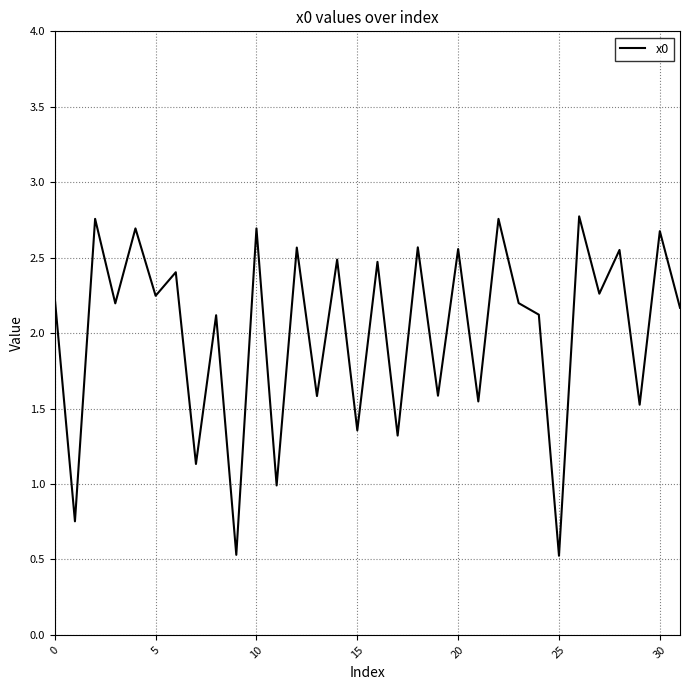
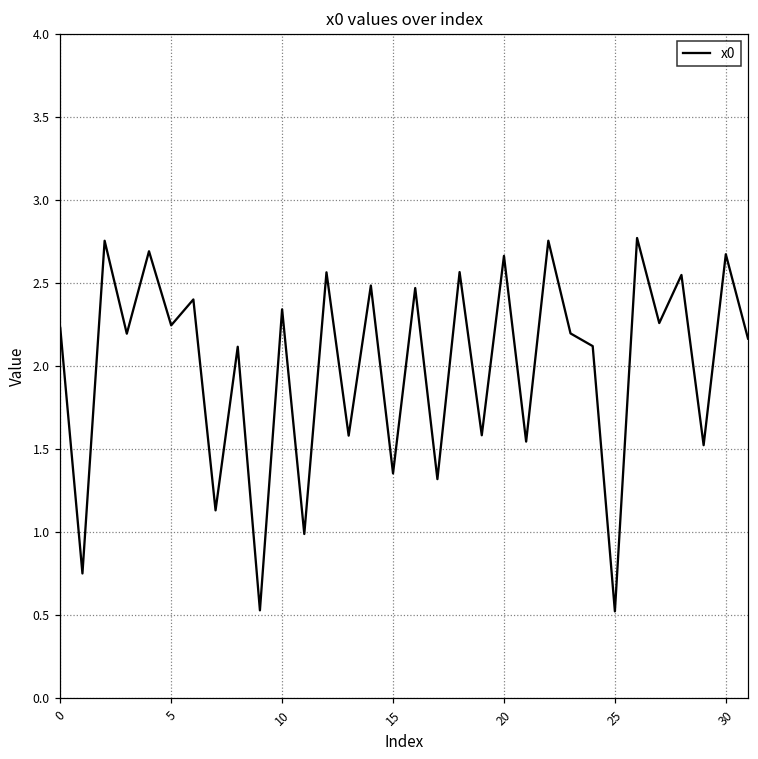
10: 2.69 -> 2.34
20: 2.56 -> 2.67
